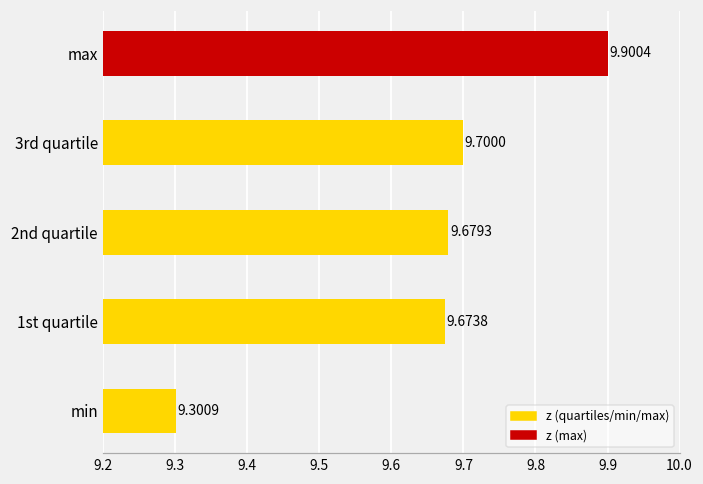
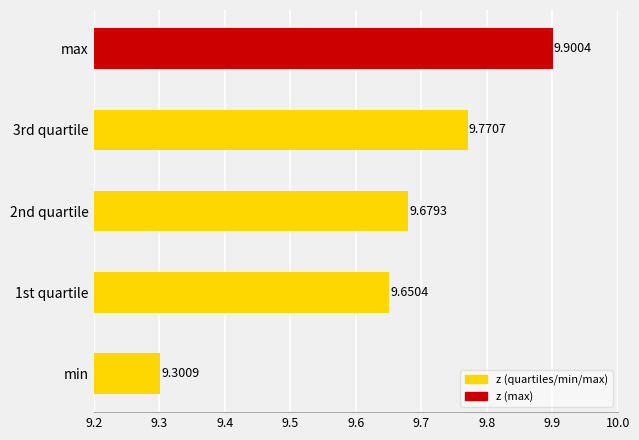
3rd quartile: 9.7000 -> 9.7707
1st quartile: 9.6738 -> 9.6504
